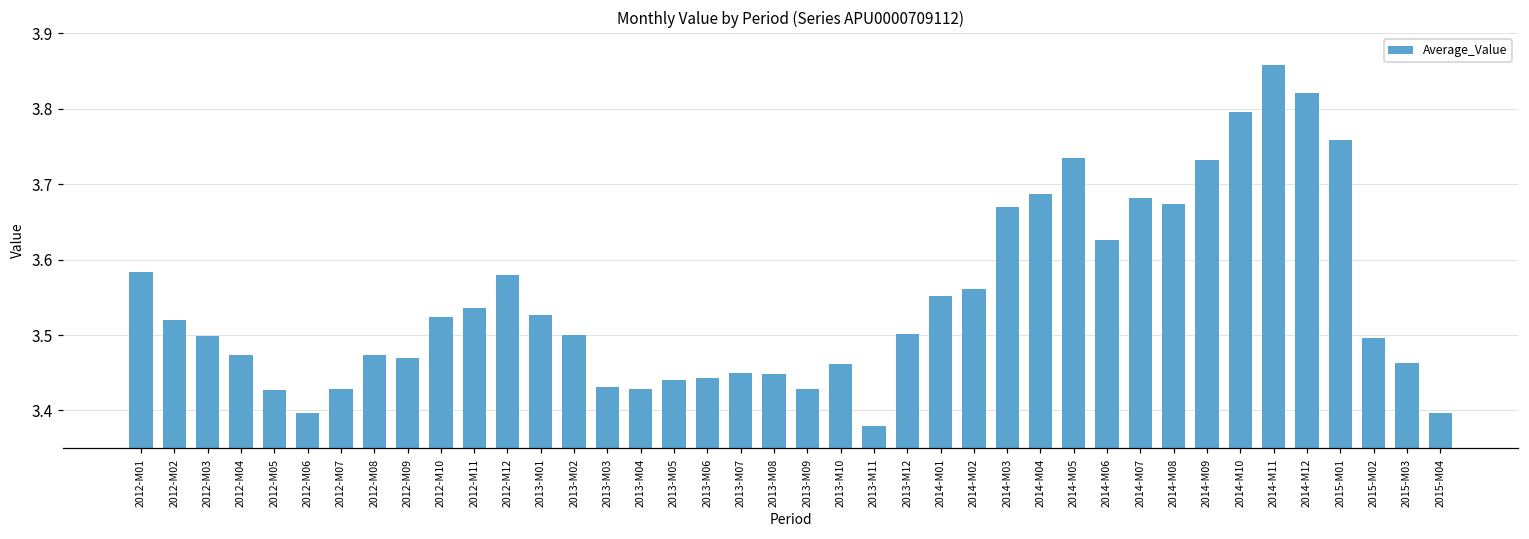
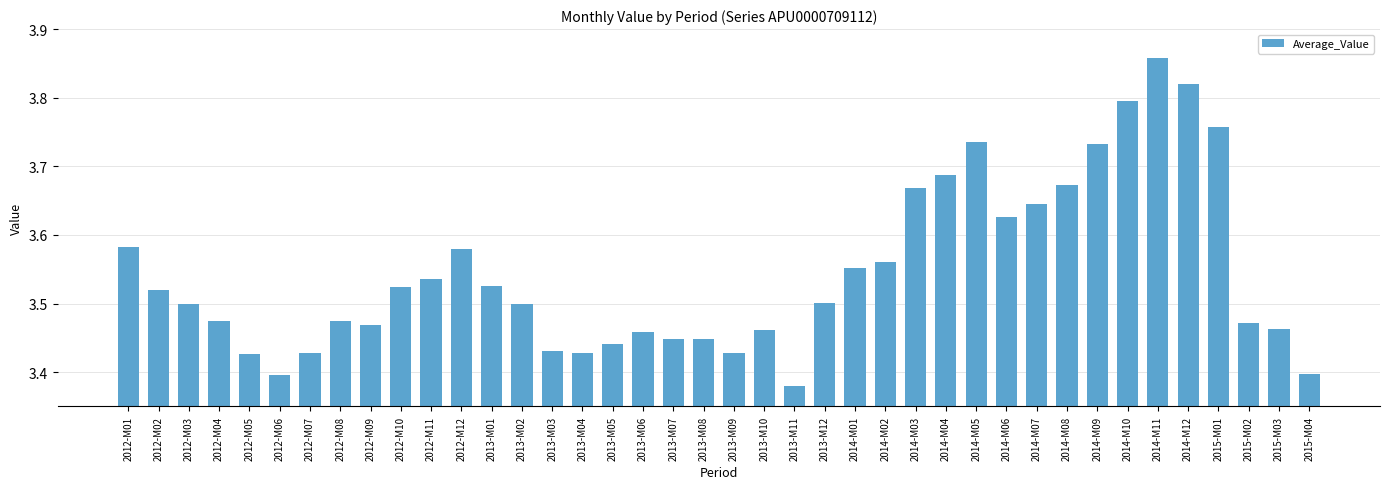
2013-M06: 3.44 -> 3.46
2014-M07: 3.68 -> 3.65
2015-M02: 3.50 -> 3.47
